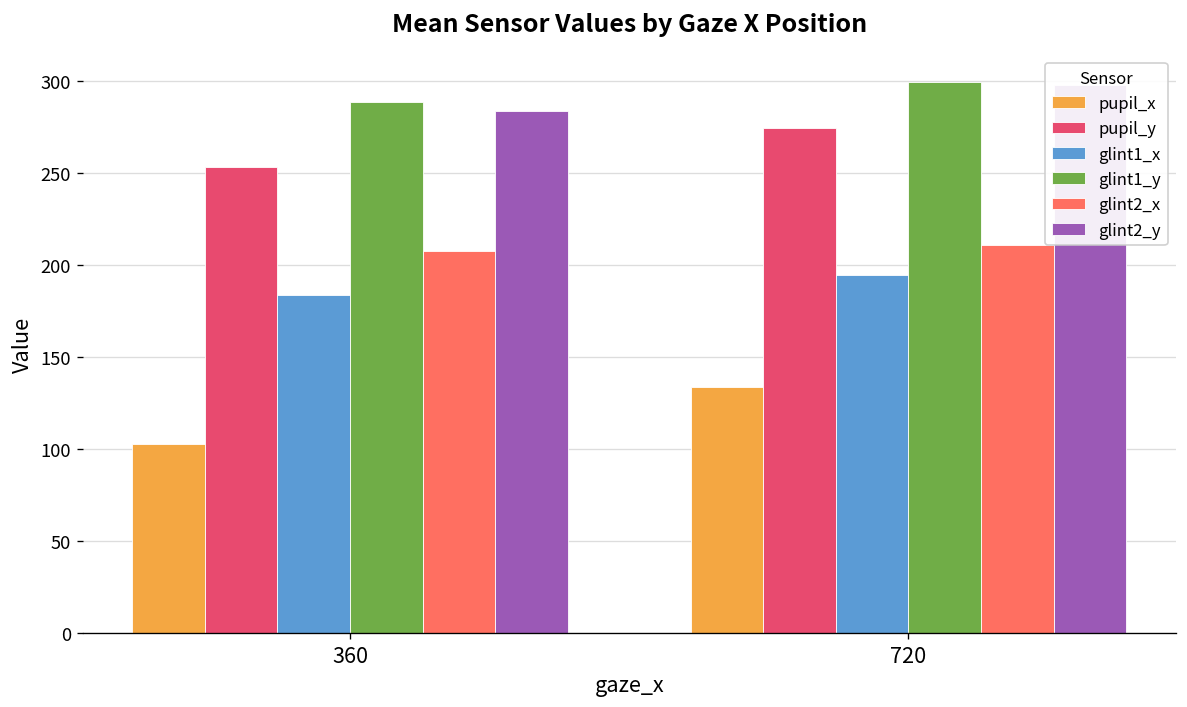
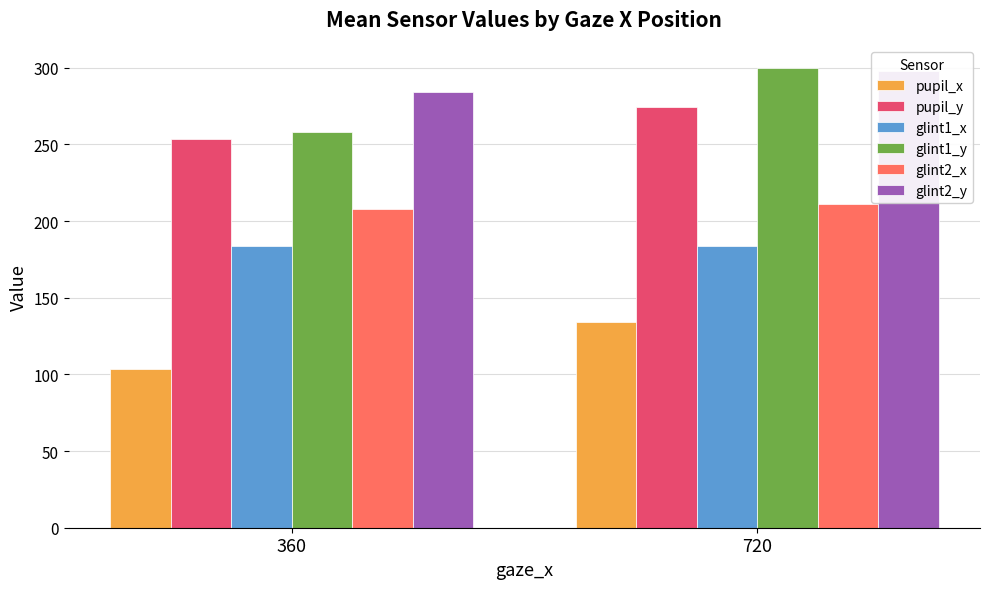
glint1_y, 360: 289 -> 258
glint1_x, 720: 195 -> 184
